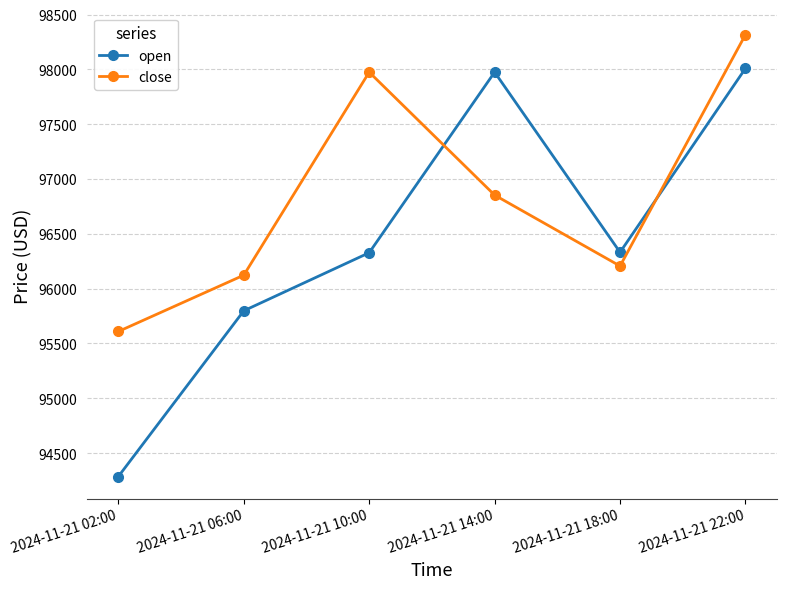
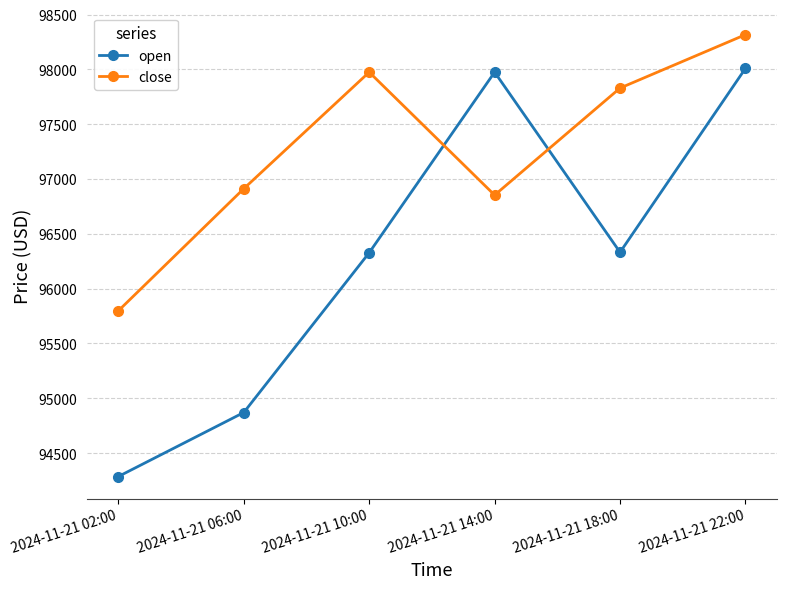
close, 2024-11-21 02:00: 95610 -> 95800
open, 2024-11-21 06:00: 95800 -> 94870
close, 2024-11-21 06:00: 96120 -> 96910
close, 2024-11-21 18:00: 96210 -> 97830
